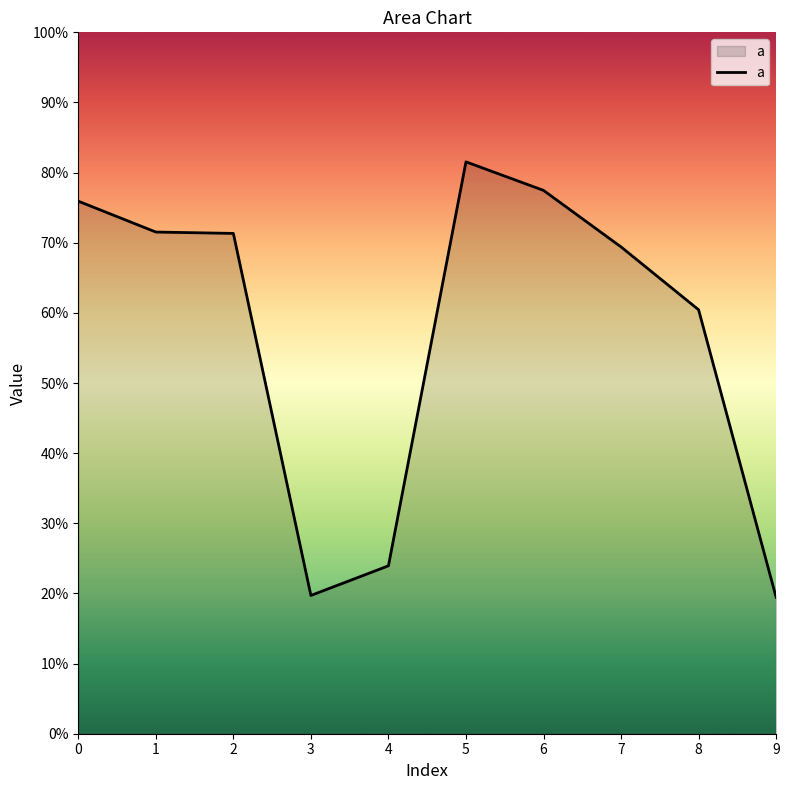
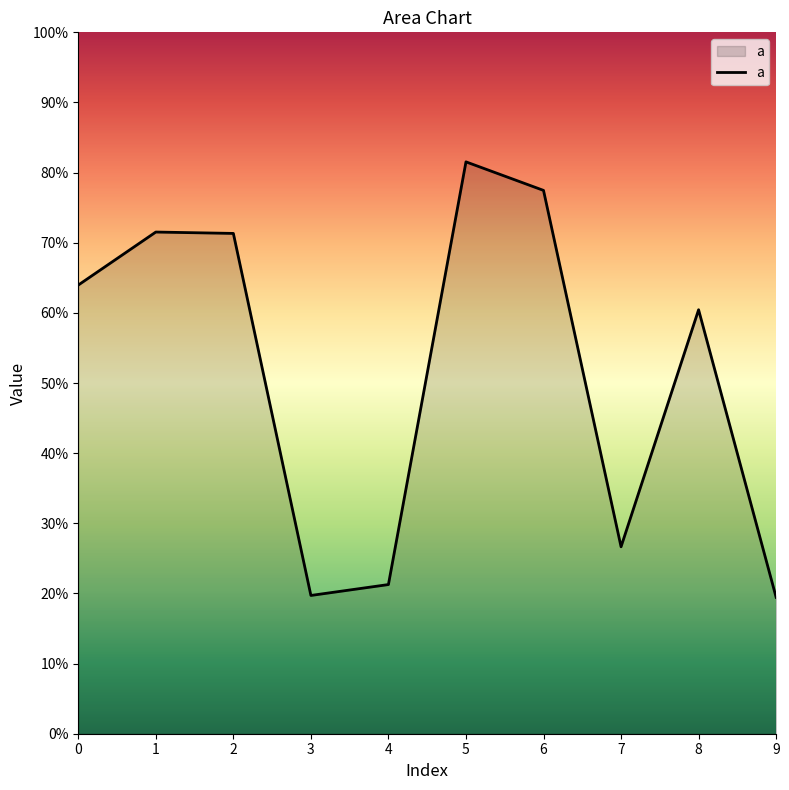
0: 76% -> 64%
4: 24% -> 21%
7: 69% -> 27%
